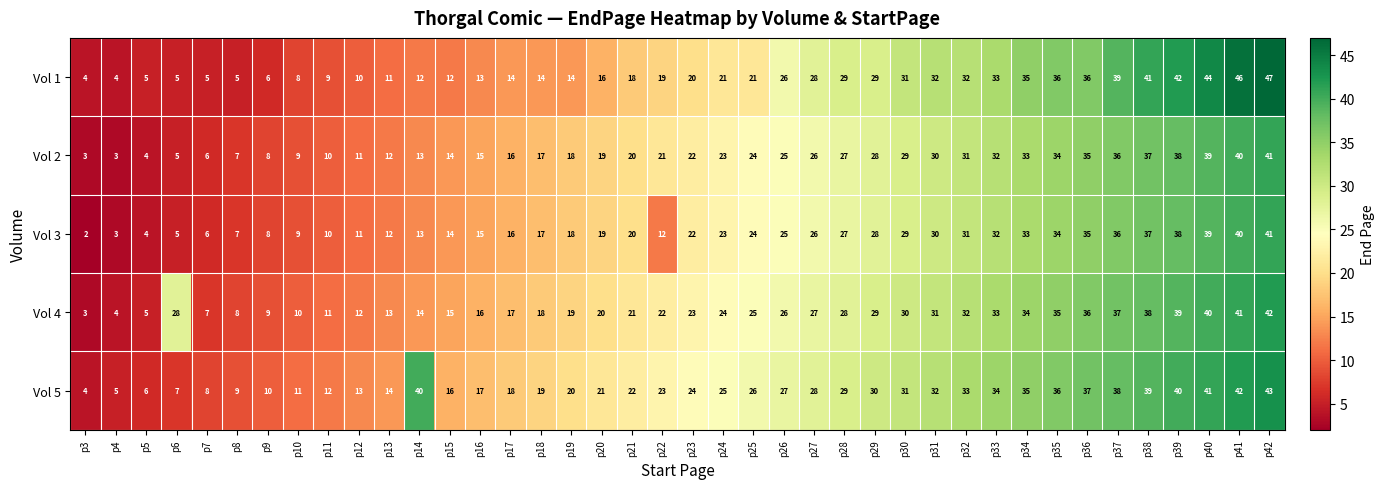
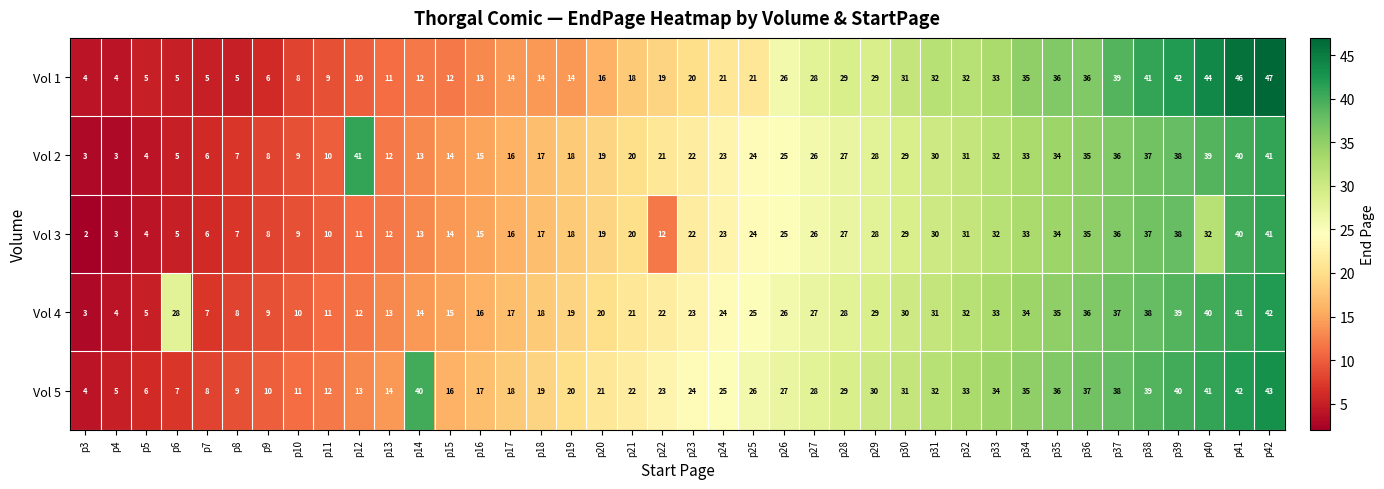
Vol 2, p12: 11 -> 41
Vol 3, p40: 39 -> 32
